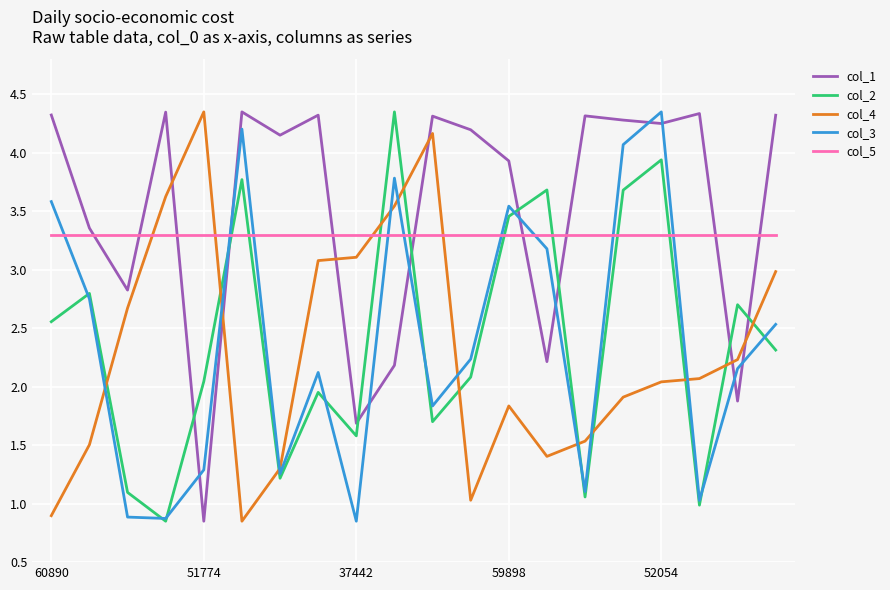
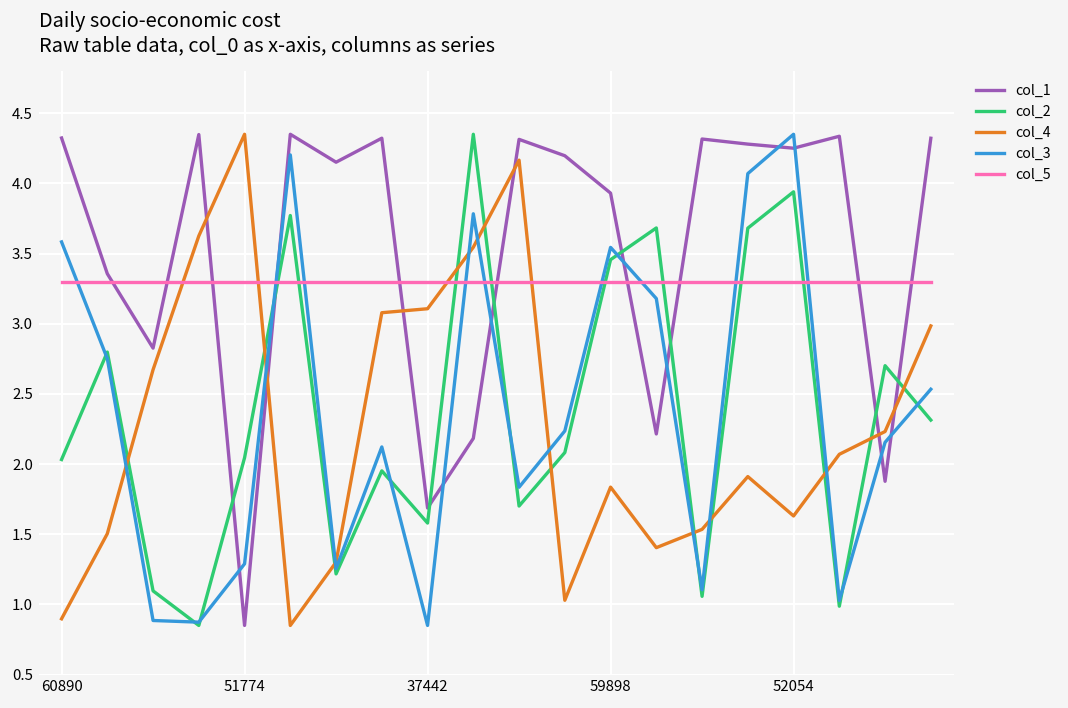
col_2, 60890: 2.56 -> 2.03
col_4, 52054: 2.04 -> 1.63
